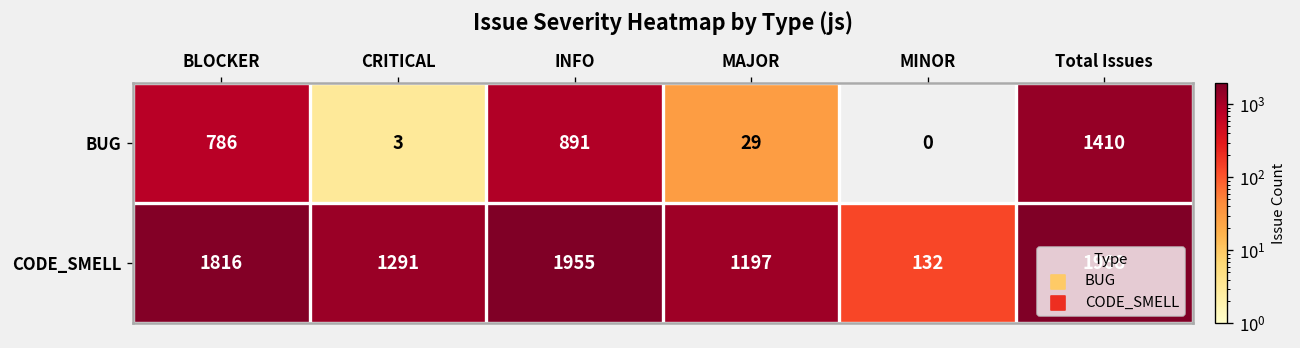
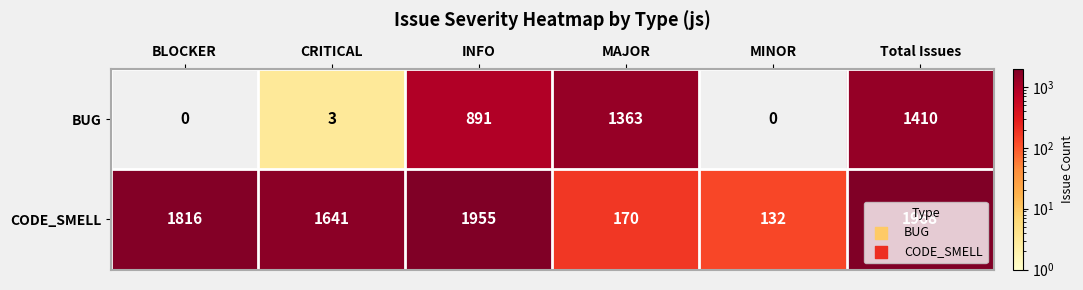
BUG, BLOCKER: 786 -> 0
BUG, MAJOR: 29 -> 1363
CODE_SMELL, CRITICAL: 1291 -> 1641
CODE_SMELL, MAJOR: 1197 -> 170
